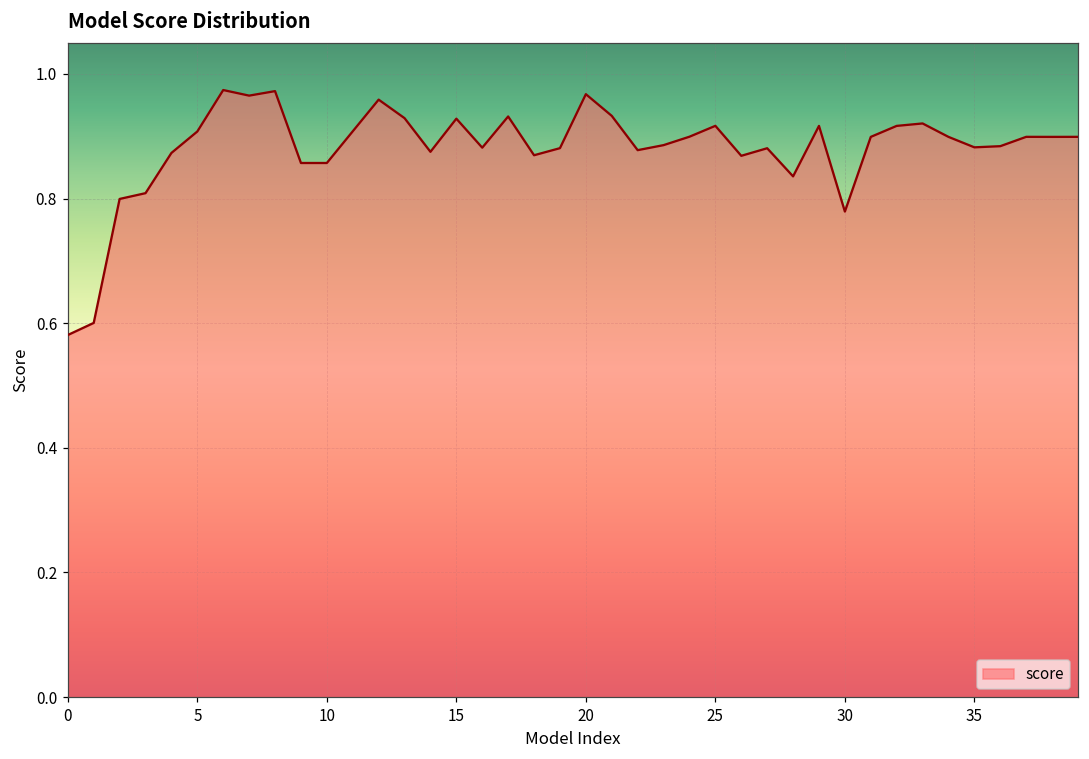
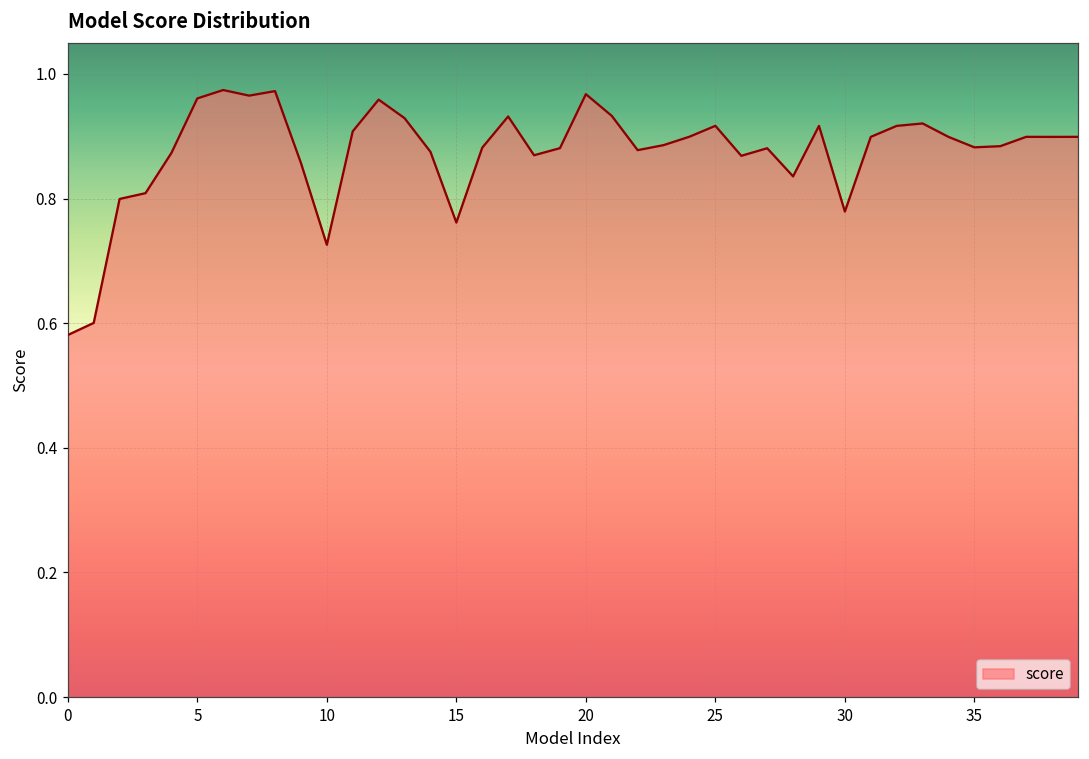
5: 0.91 -> 0.96
10: 0.86 -> 0.73
15: 0.93 -> 0.76
